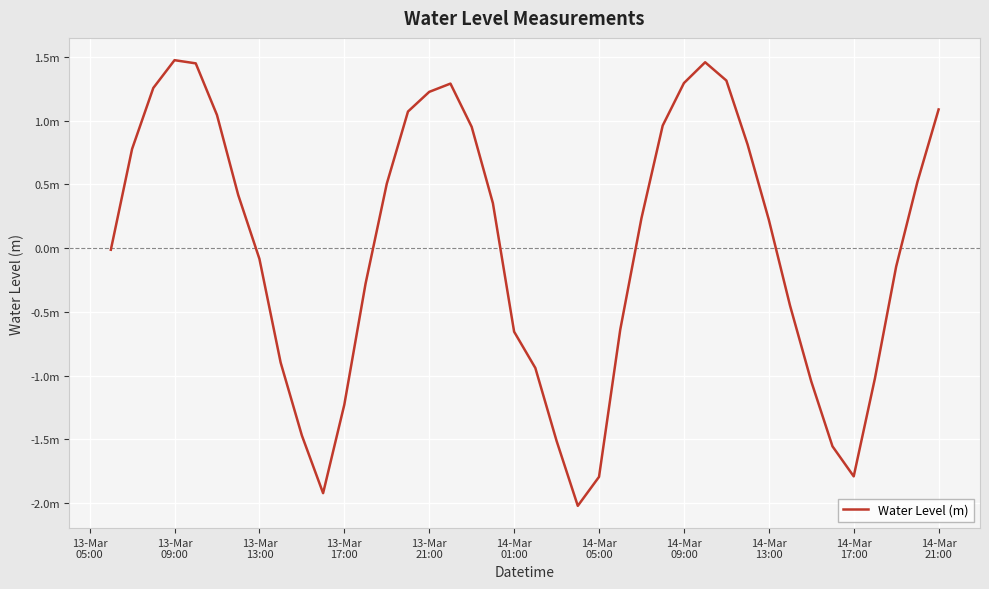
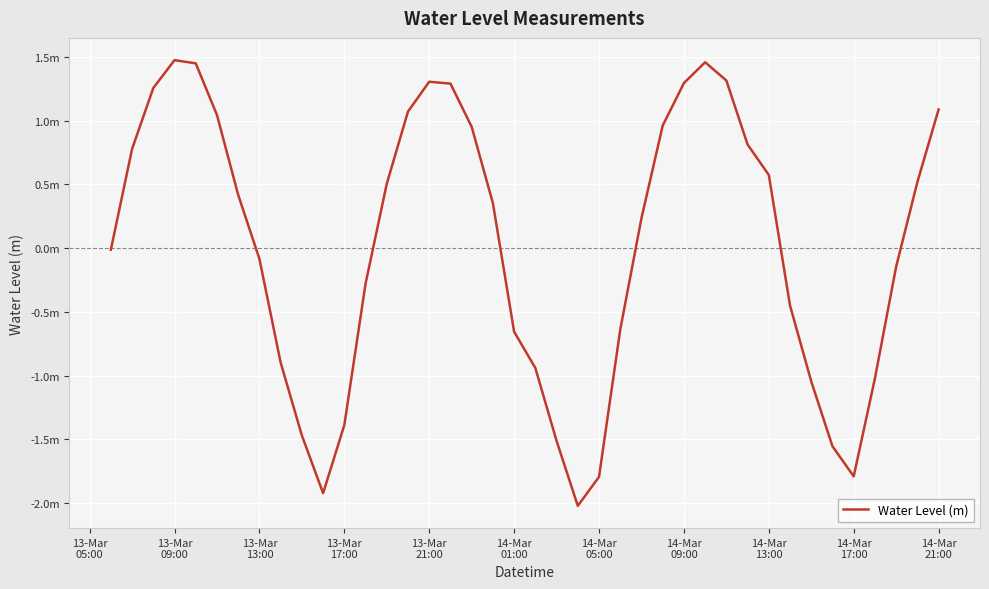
13-Mar 17:00: -1.23m -> -1.39m
13-Mar 21:00: 1.23m -> 1.31m
14-Mar 13:00: 0.22m -> 0.57m
